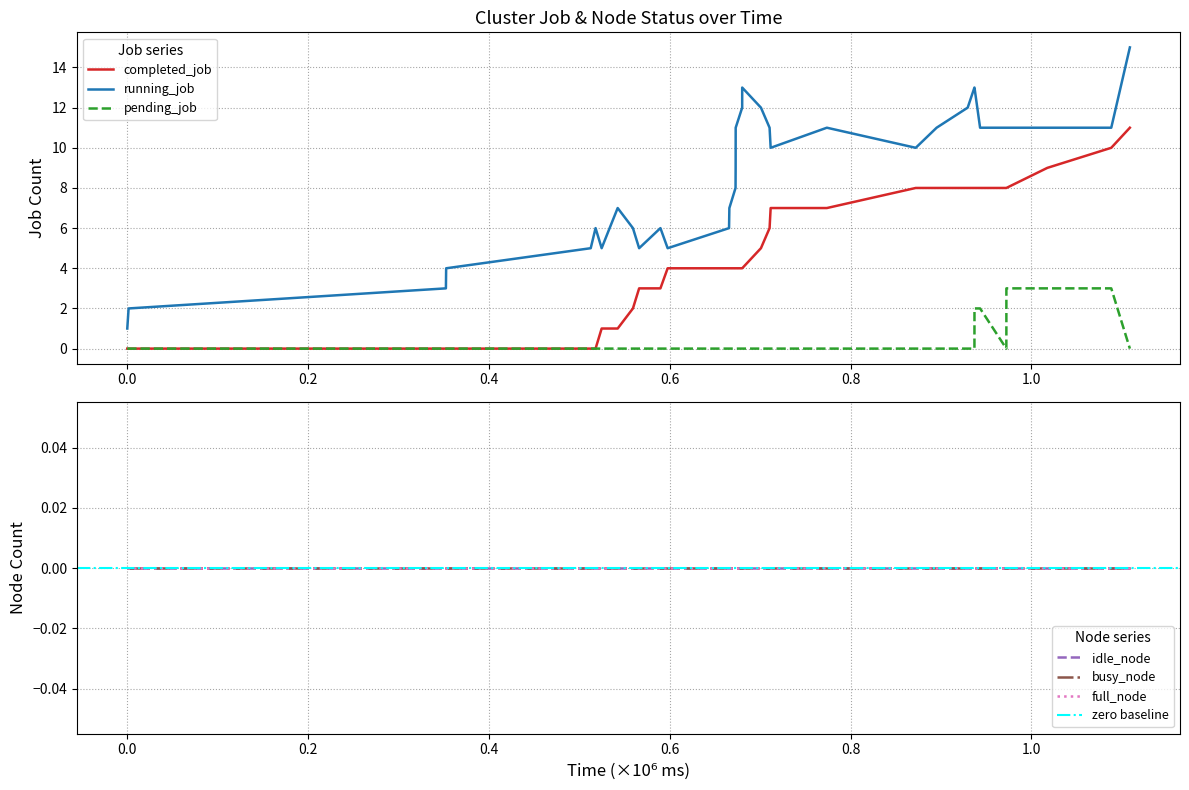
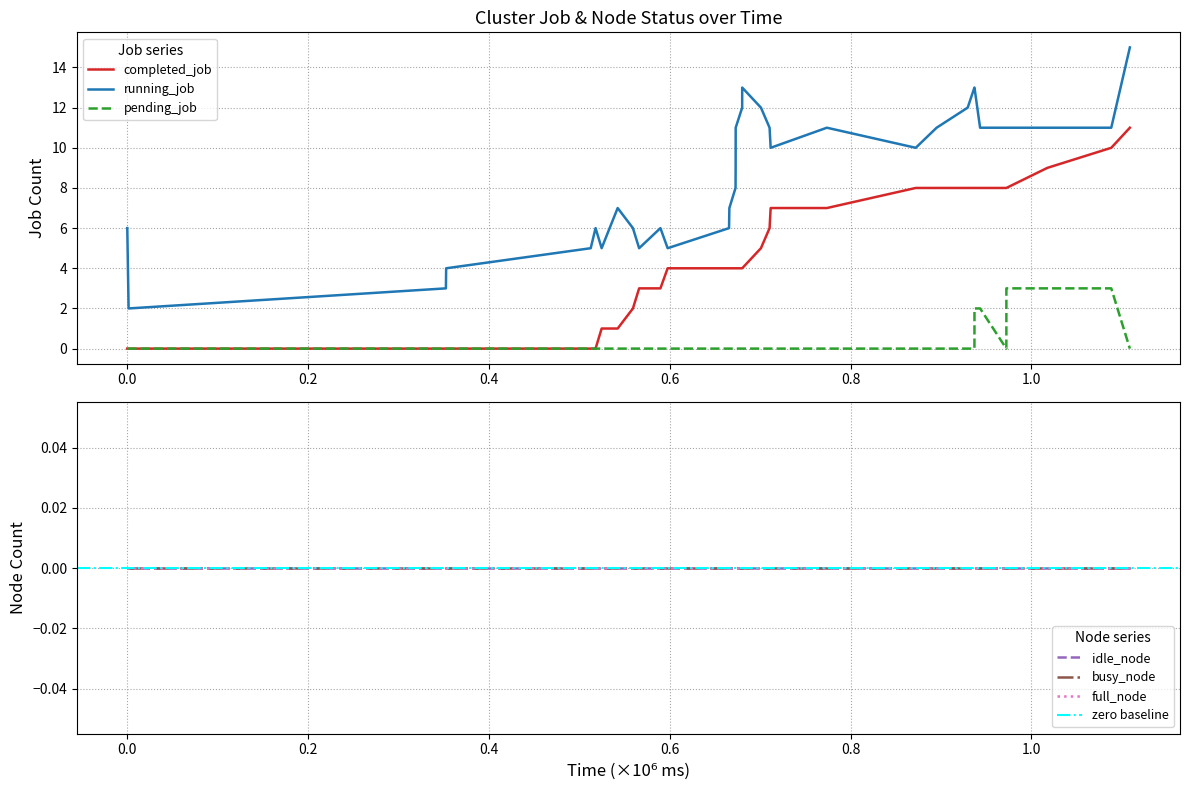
Cluster Job & Node Status over Time, running_job, 0.0: 1 -> 6
